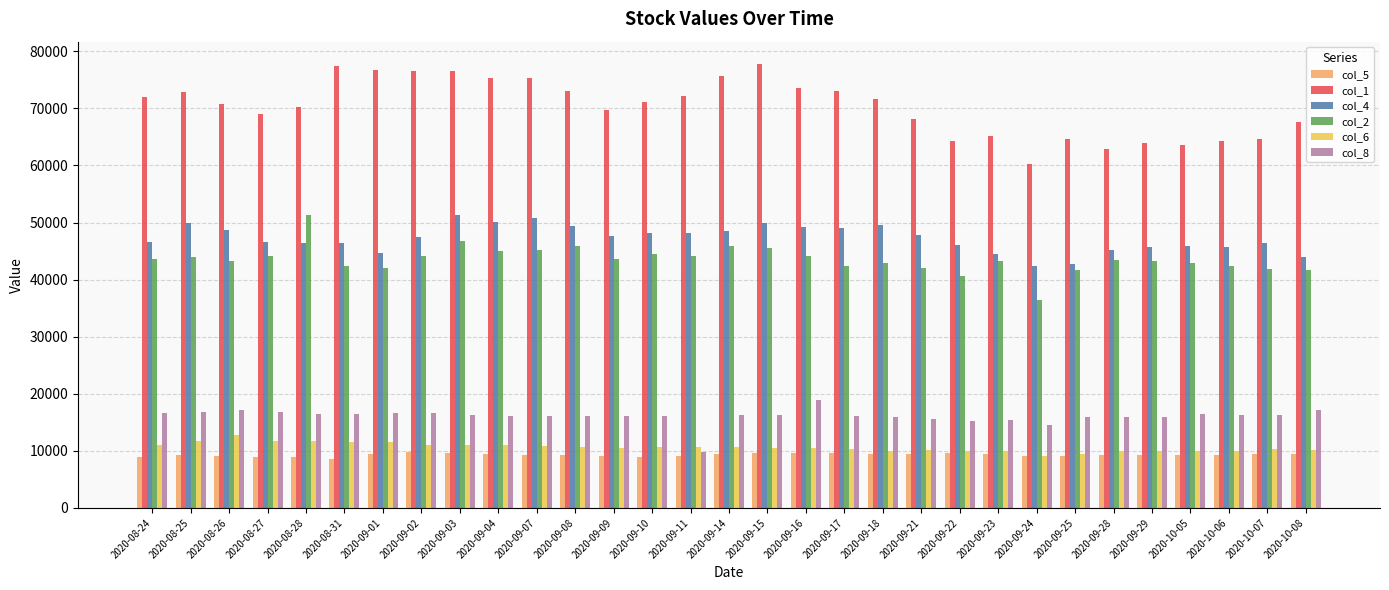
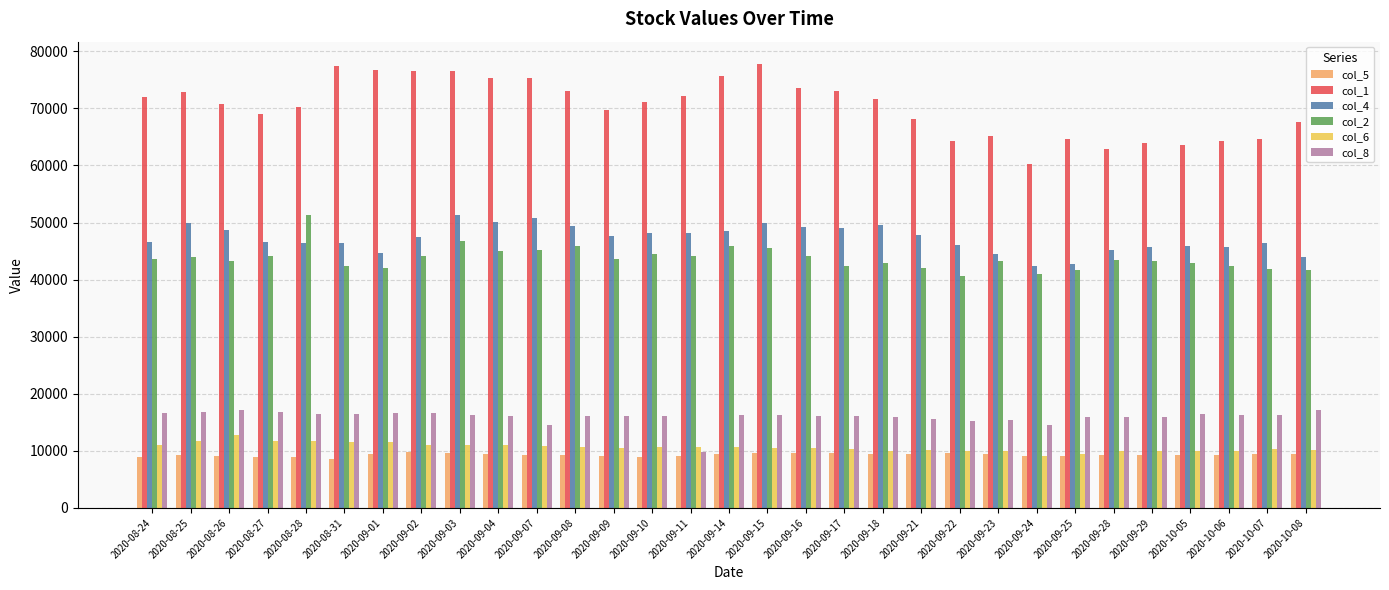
col_8, 2020-09-07: 16000 -> 15000
col_8, 2020-09-16: 19000 -> 16000
col_2, 2020-09-24: 36000 -> 41000
